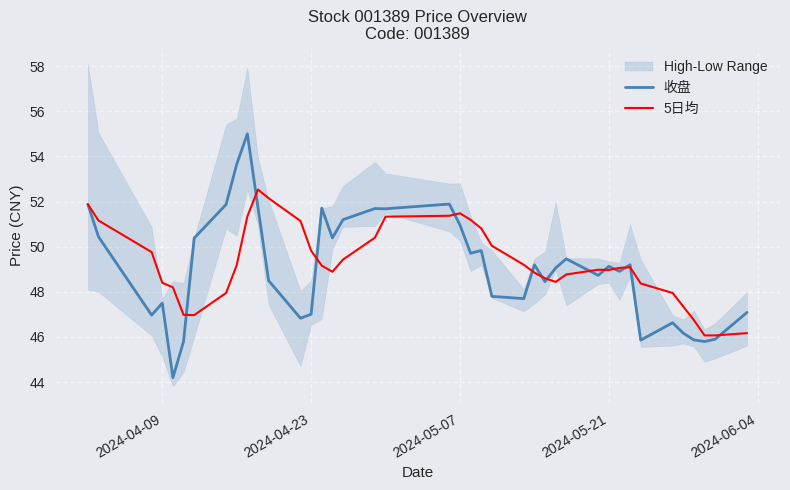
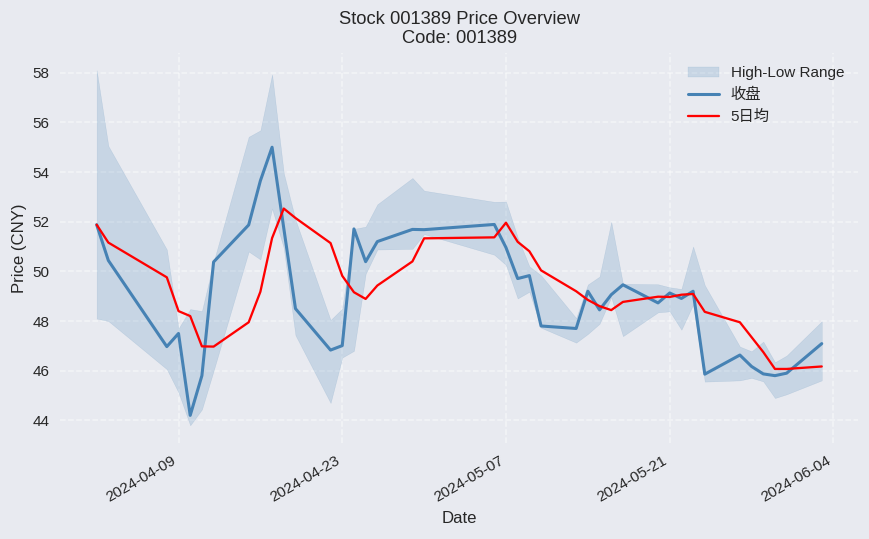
5日均, 2024-05-07: 51.5 -> 52.0
